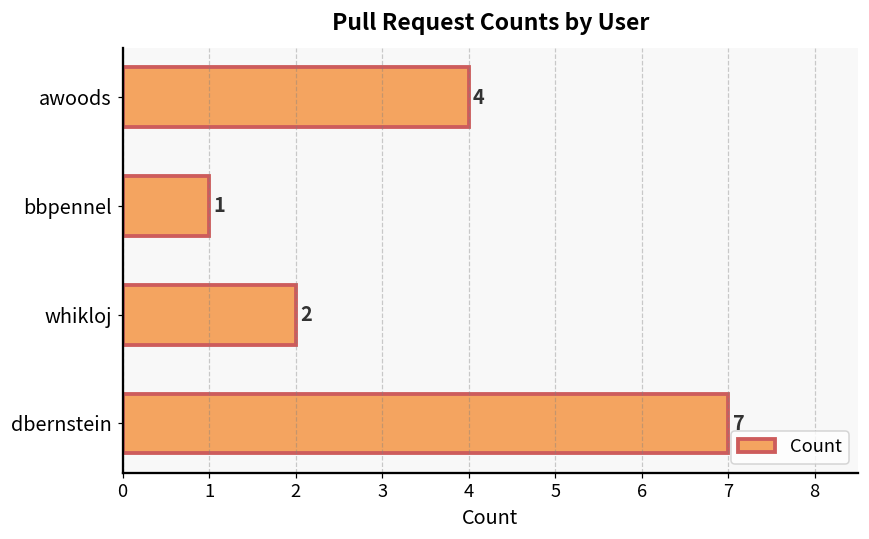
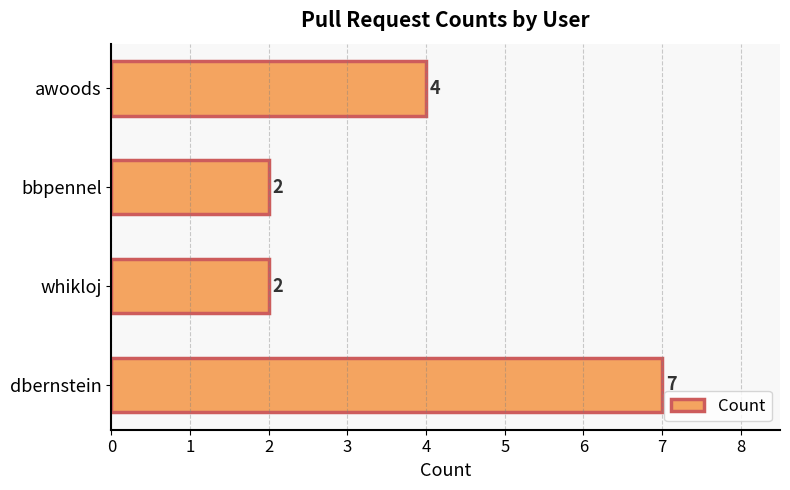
bbpennel: 1 -> 2
